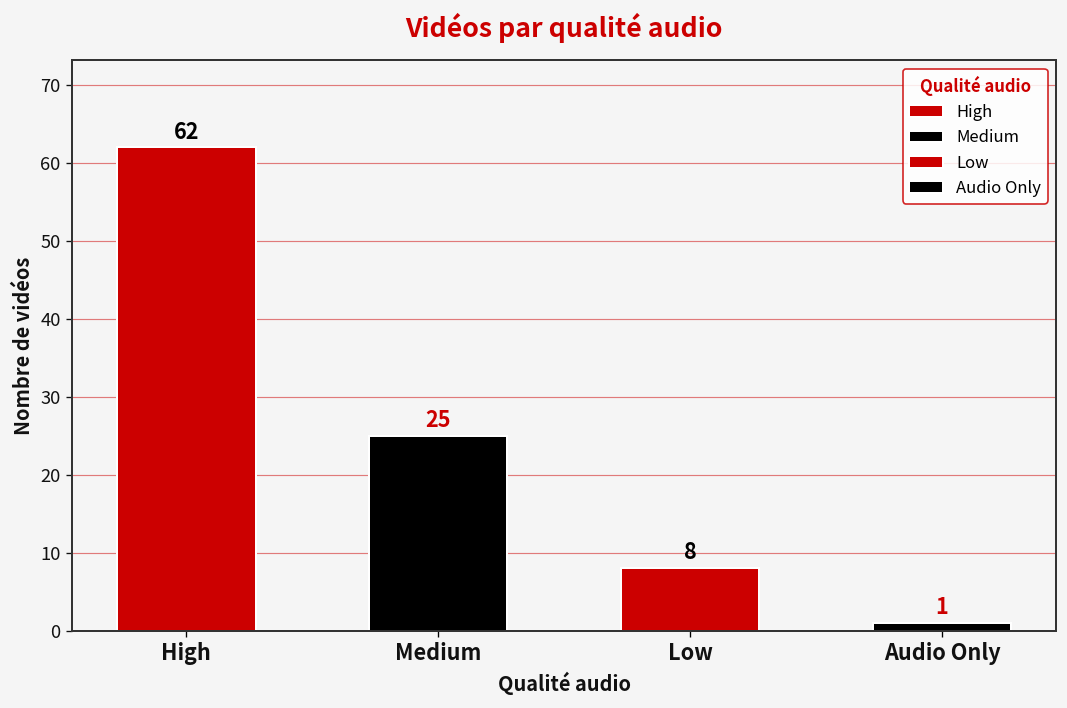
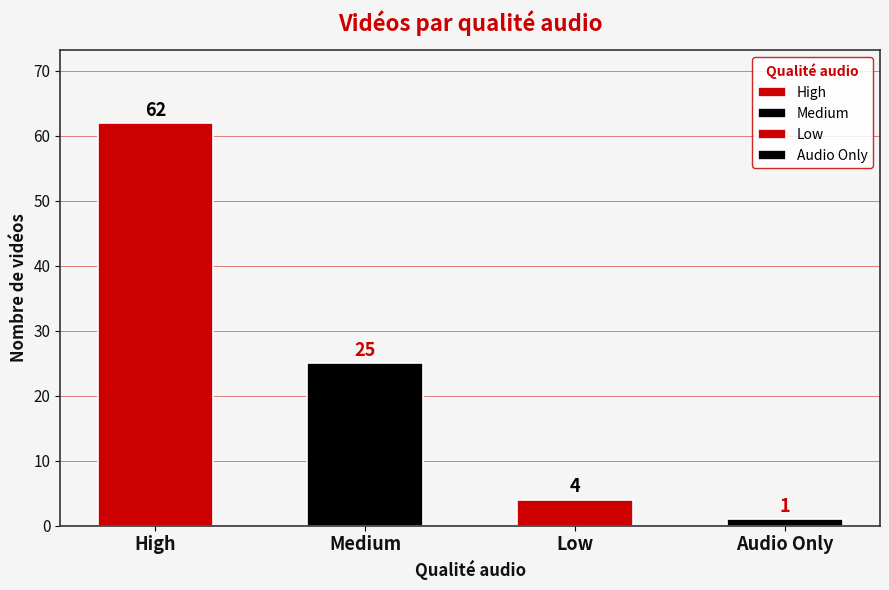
Low: 8 -> 4
